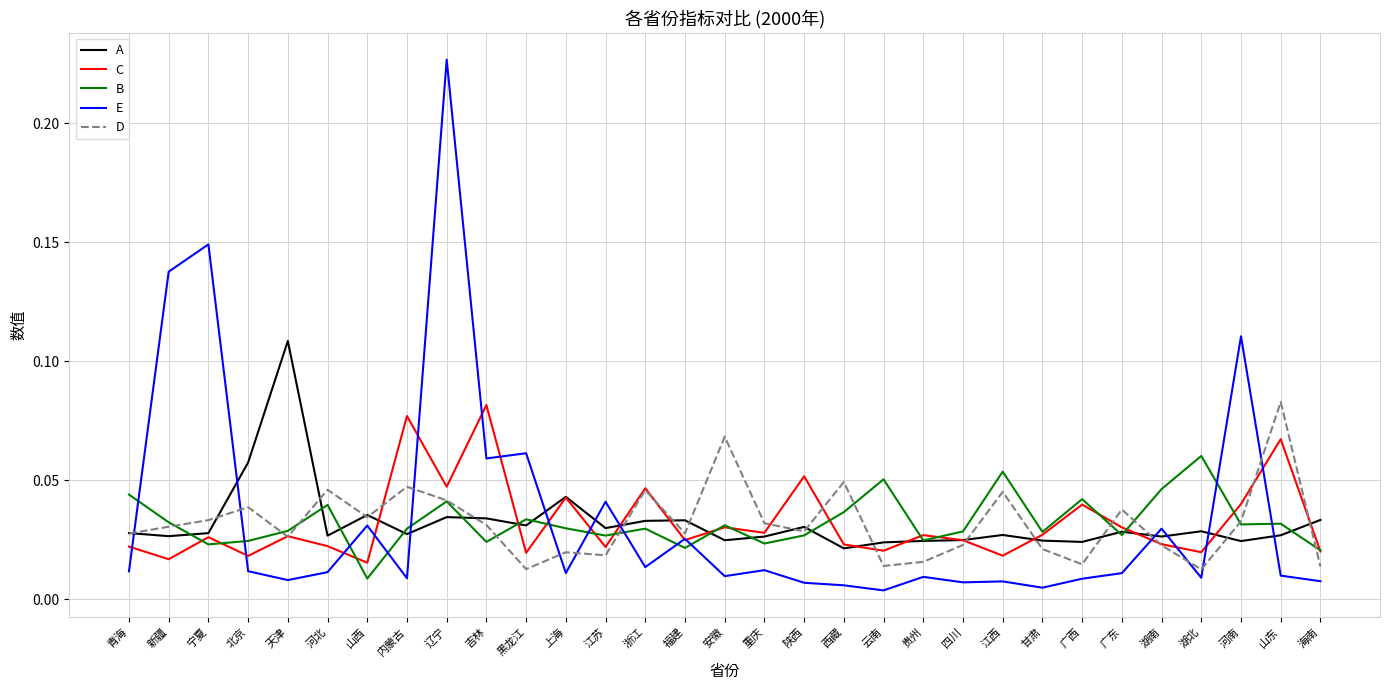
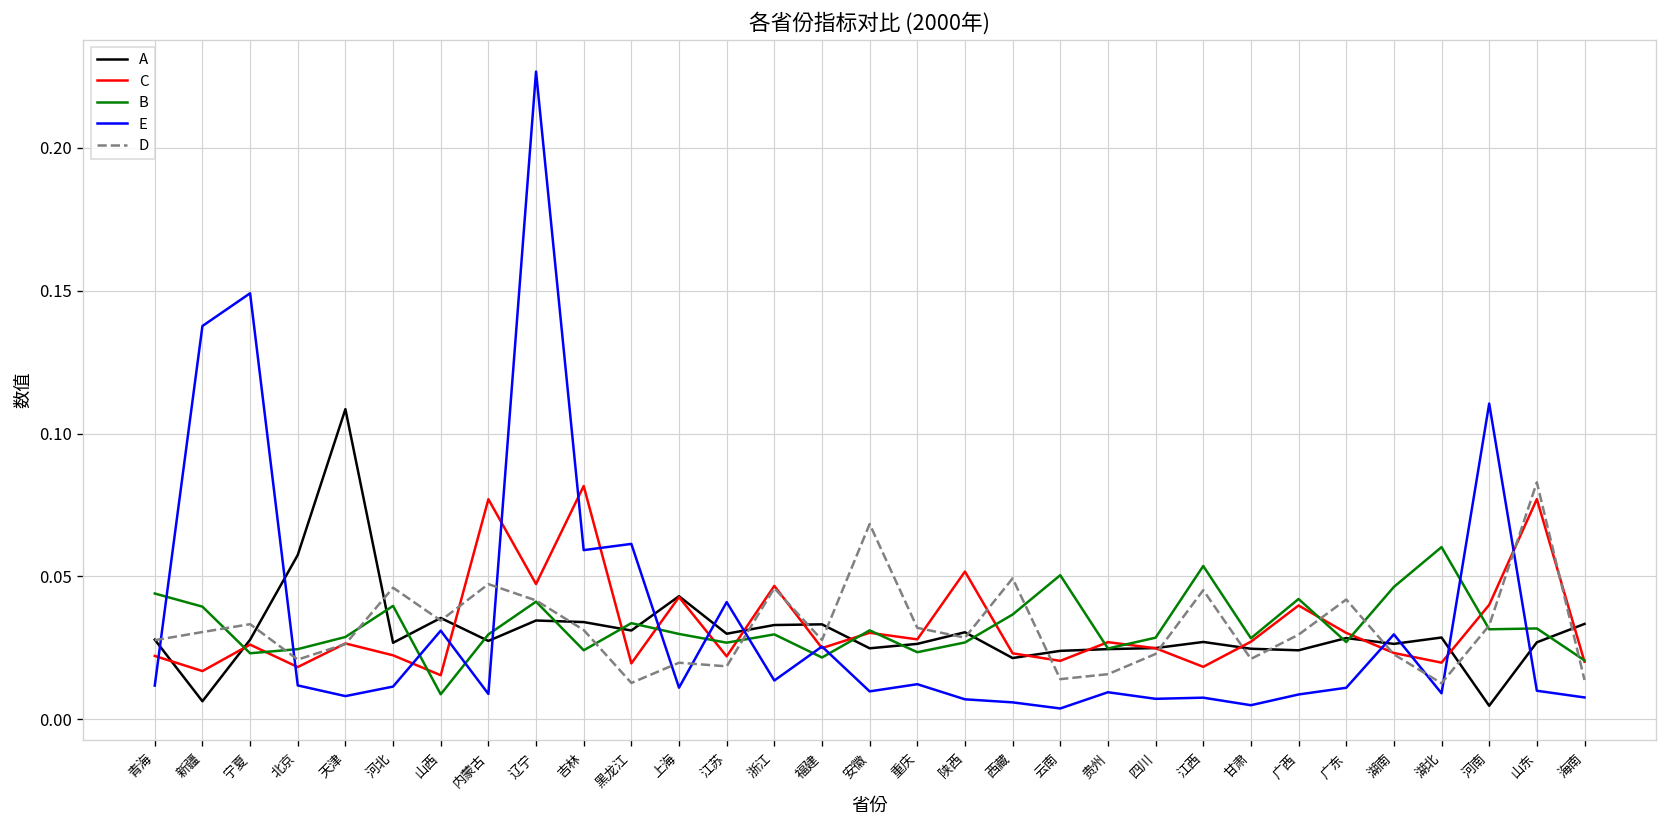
A, 新疆: 0.027 -> 0.006
B, 新疆: 0.032 -> 0.039
D, 北京: 0.039 -> 0.021
D, 广西: 0.015 -> 0.030
D, 广东: 0.038 -> 0.042
A, 河南: 0.024 -> 0.005
C, 山东: 0.067 -> 0.077
